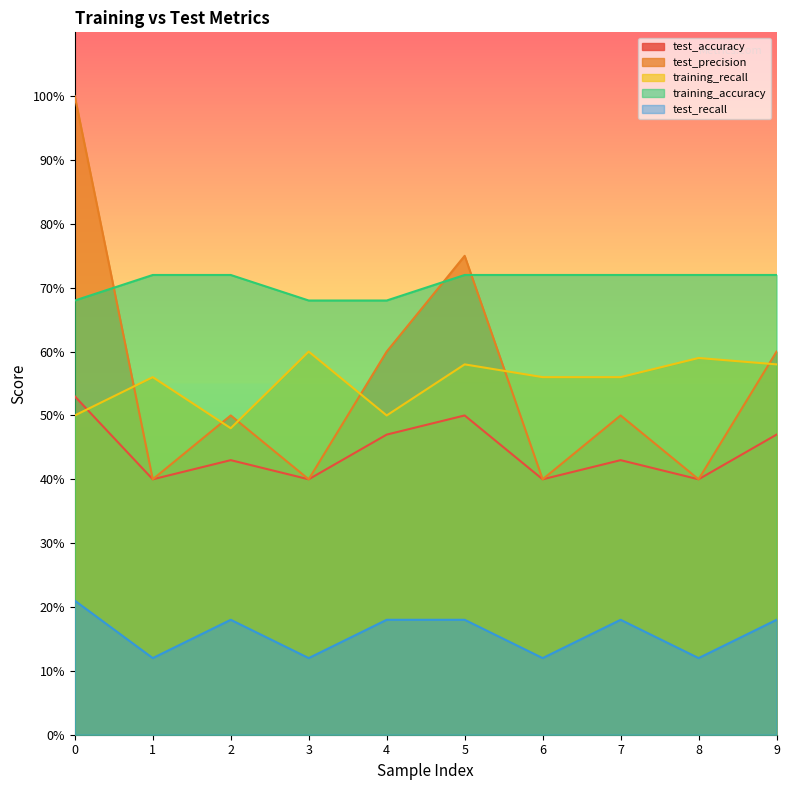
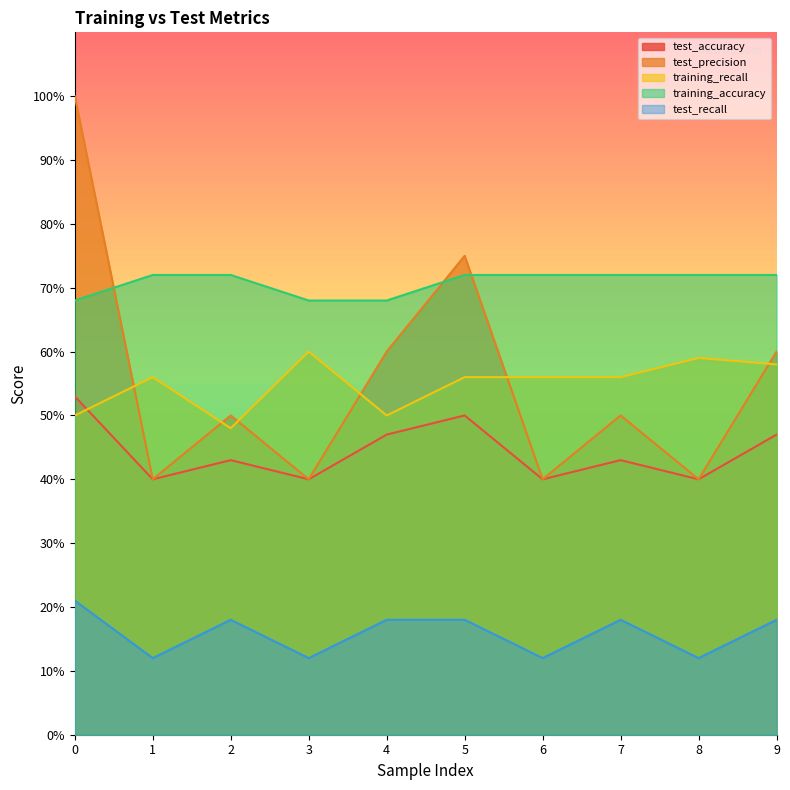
training_recall, 5: 58% -> 56%
